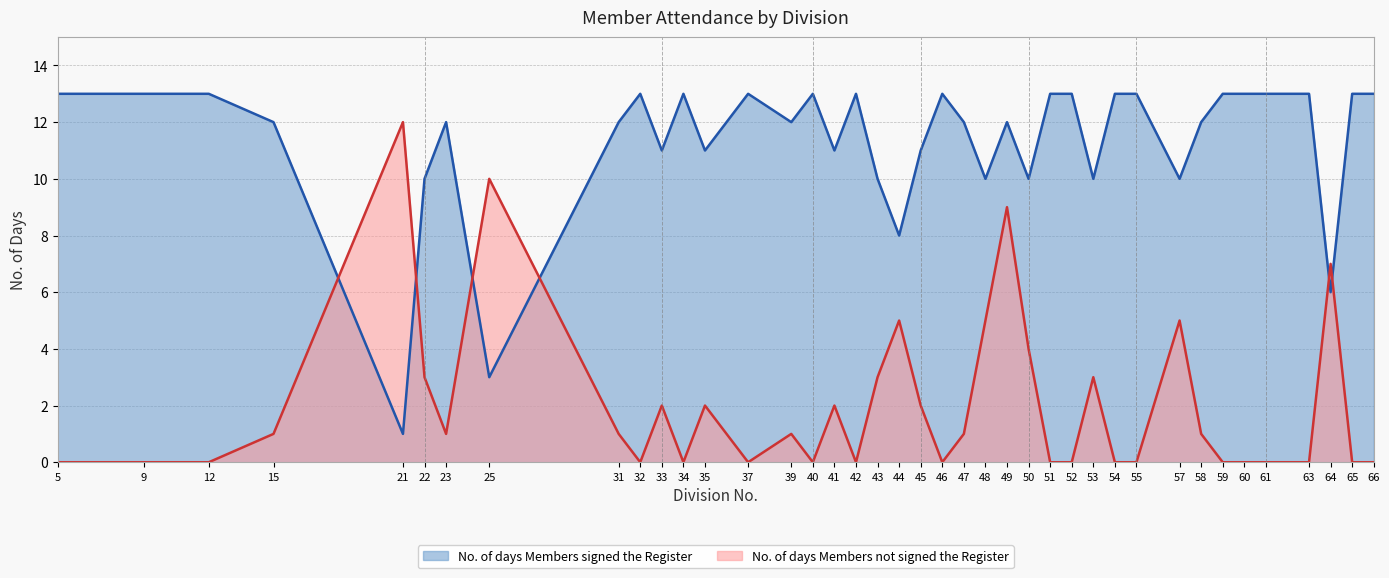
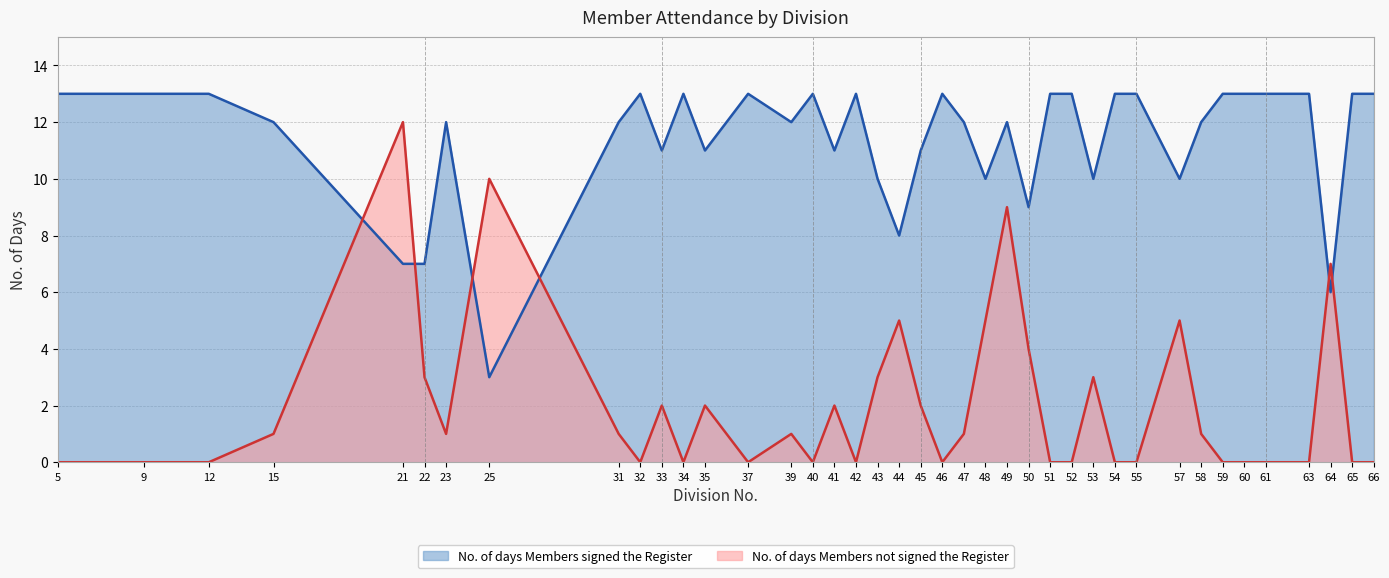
No. of days Members signed the Register, 21: 1 -> 7
No. of days Members signed the Register, 22: 10 -> 7
No. of days Members signed the Register, 50: 10 -> 9
